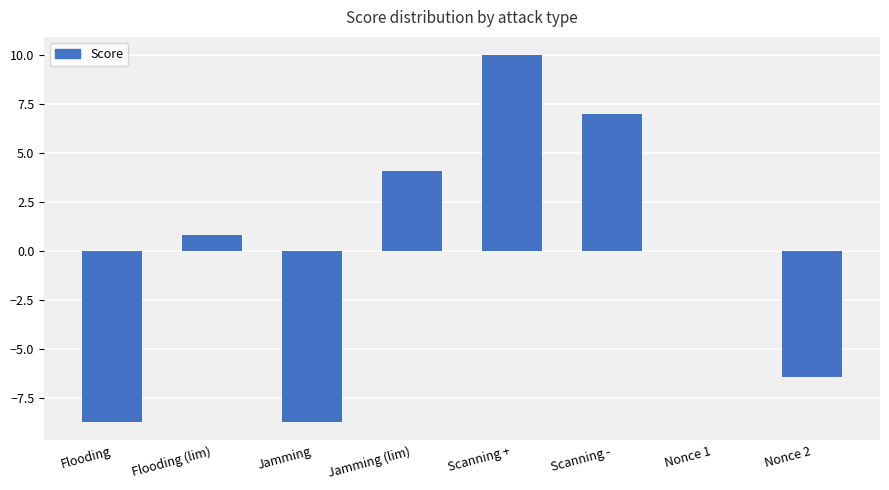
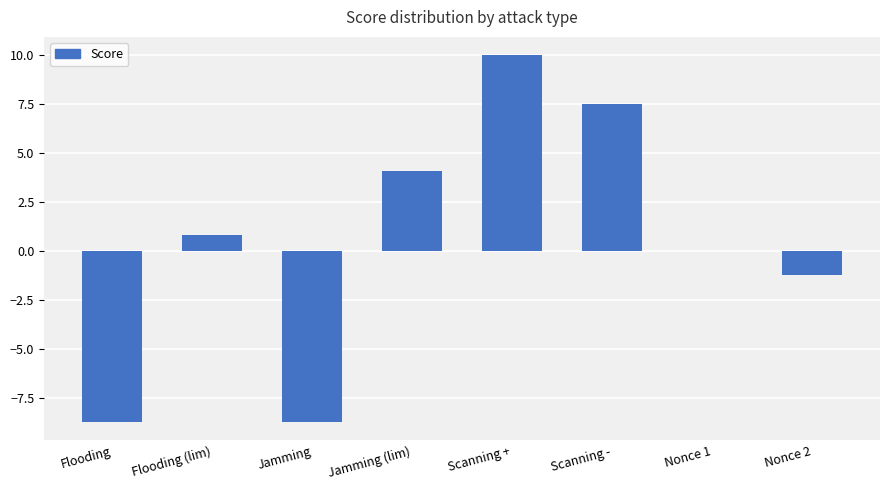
Scanning -: 7.0 -> 7.5
Nonce 2: -6.5 -> -1.3
